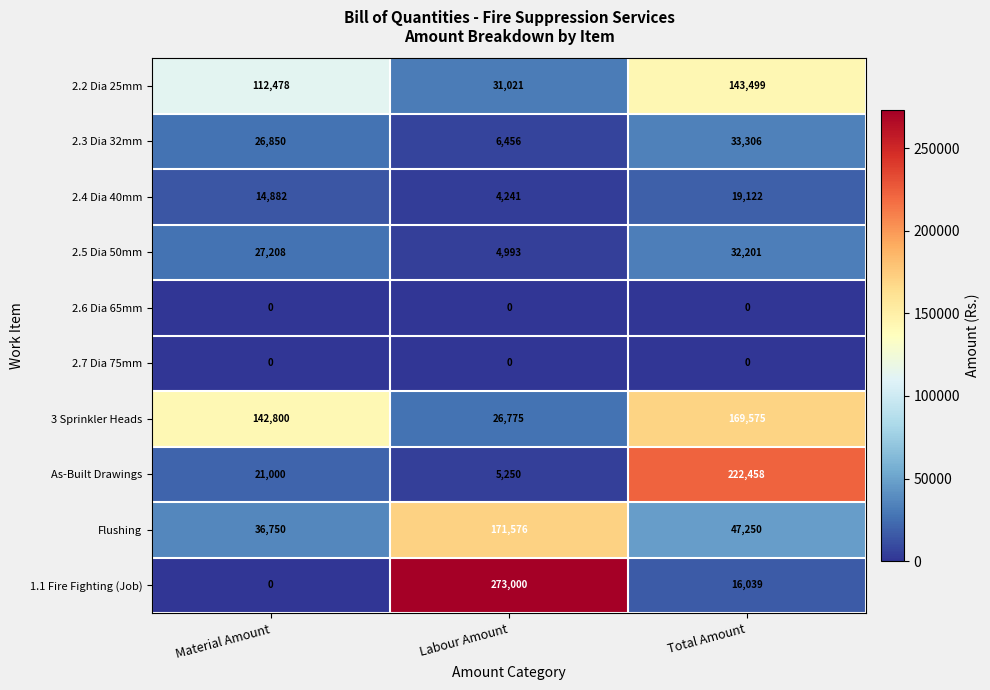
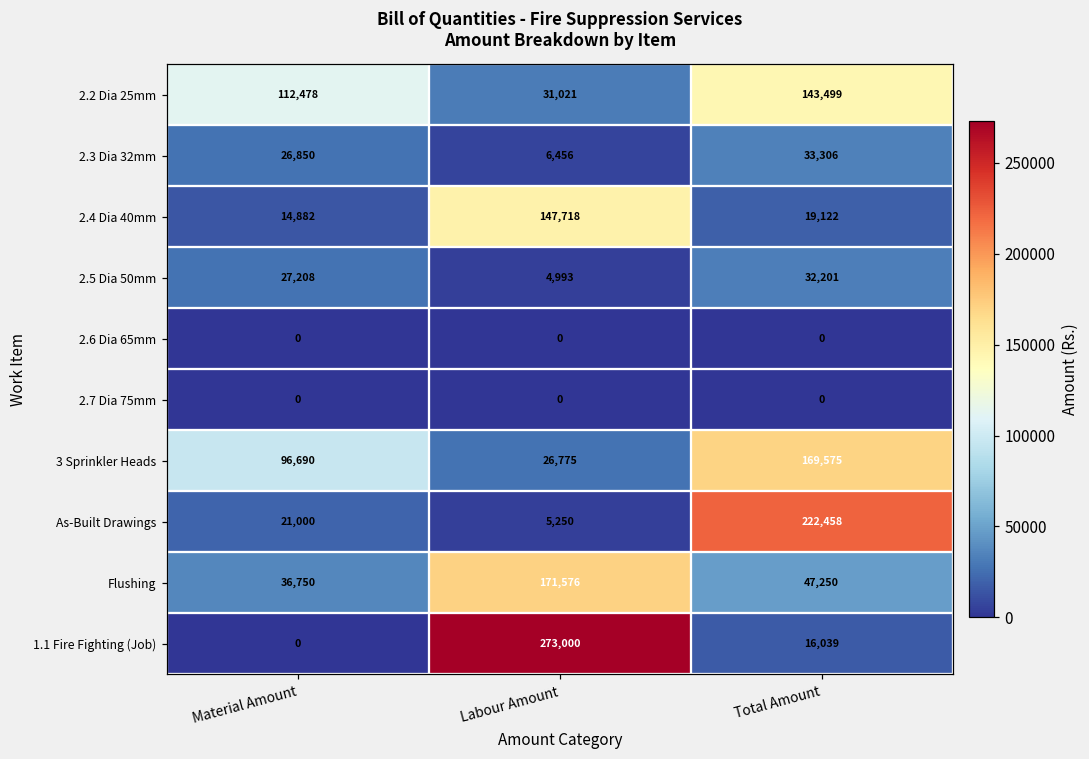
2.4 Dia 40mm, Labour Amount: 4,241 -> 147,718
3 Sprinkler Heads, Material Amount: 142,800 -> 96,690
